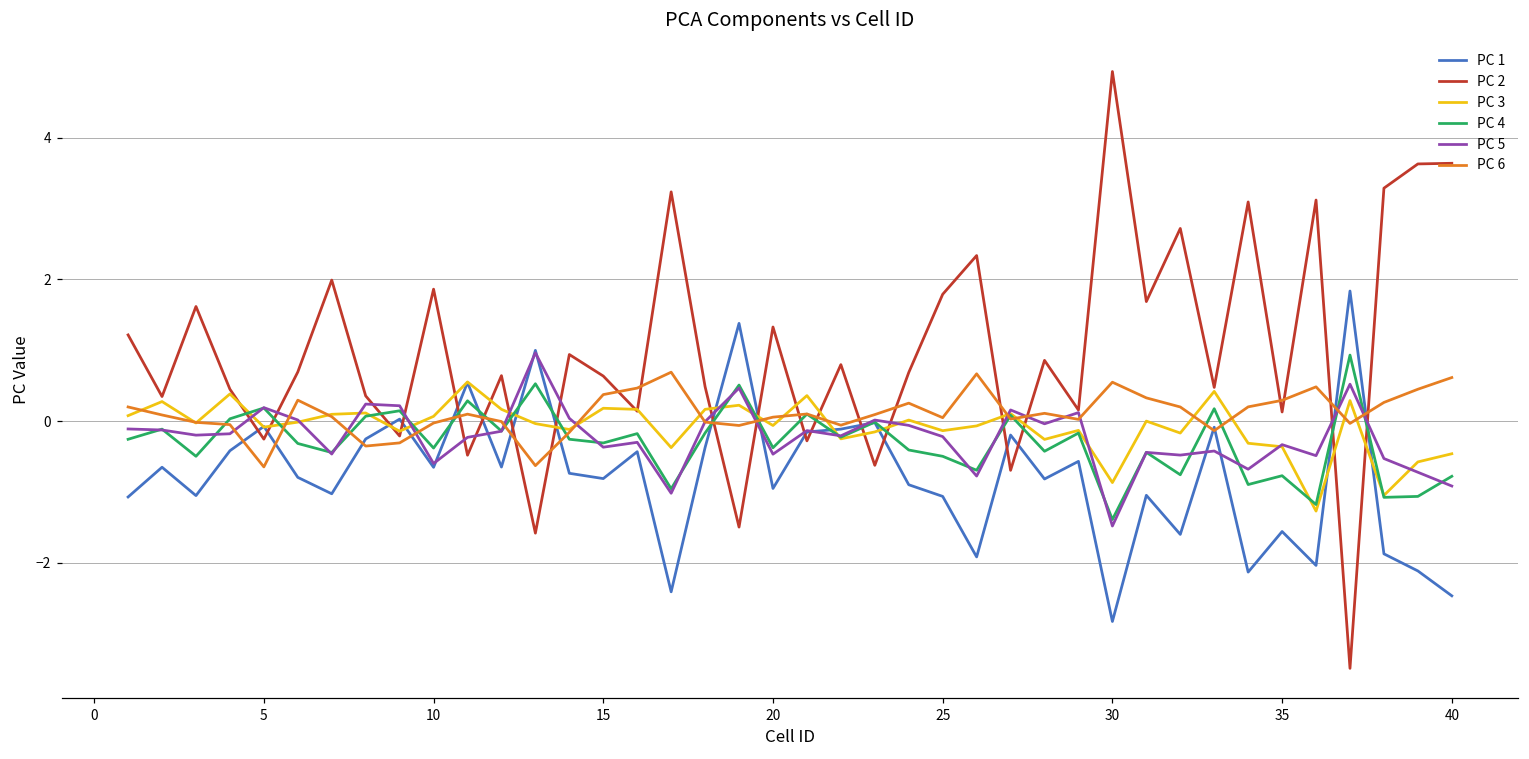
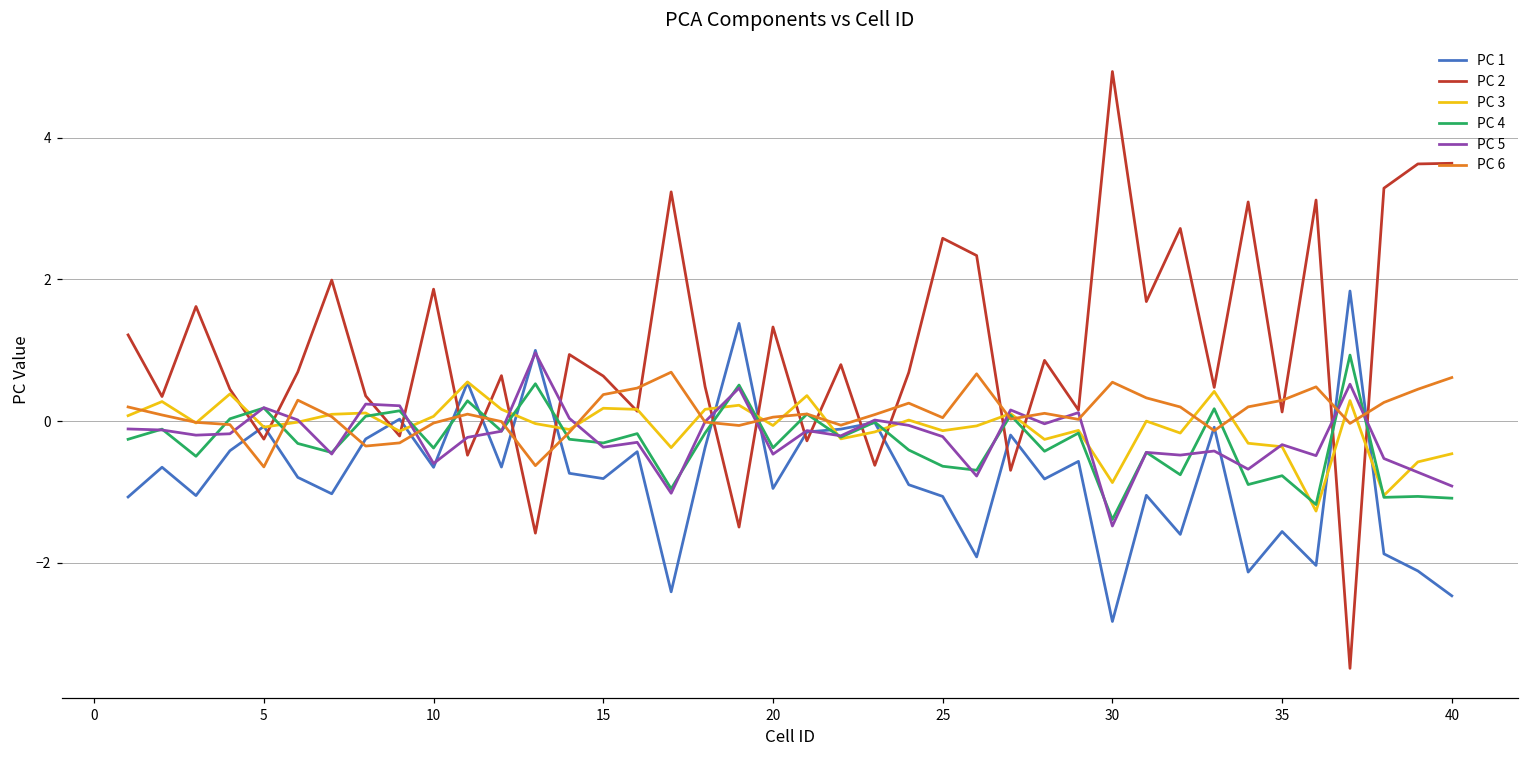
PC 2, 25: 1.8 -> 2.6
PC 4, 25: -0.5 -> -0.6
PC 4, 40: -0.8 -> -1.1
